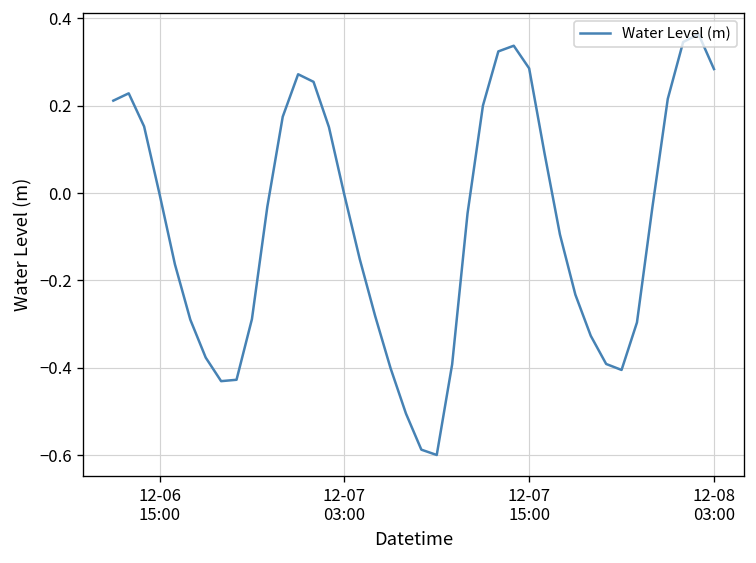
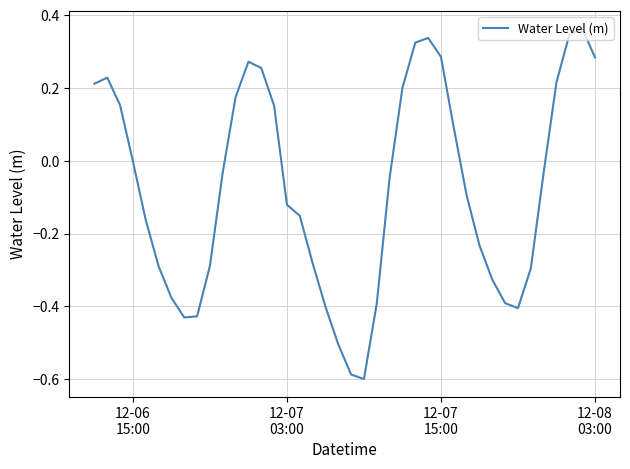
12-07 03:00: 0.00 -> -0.12
